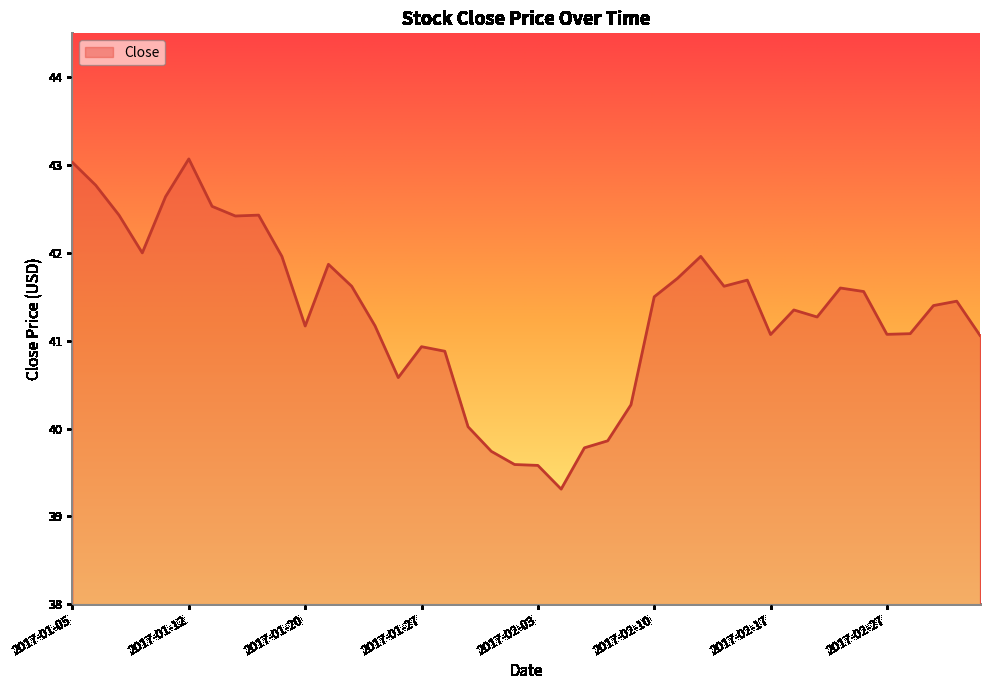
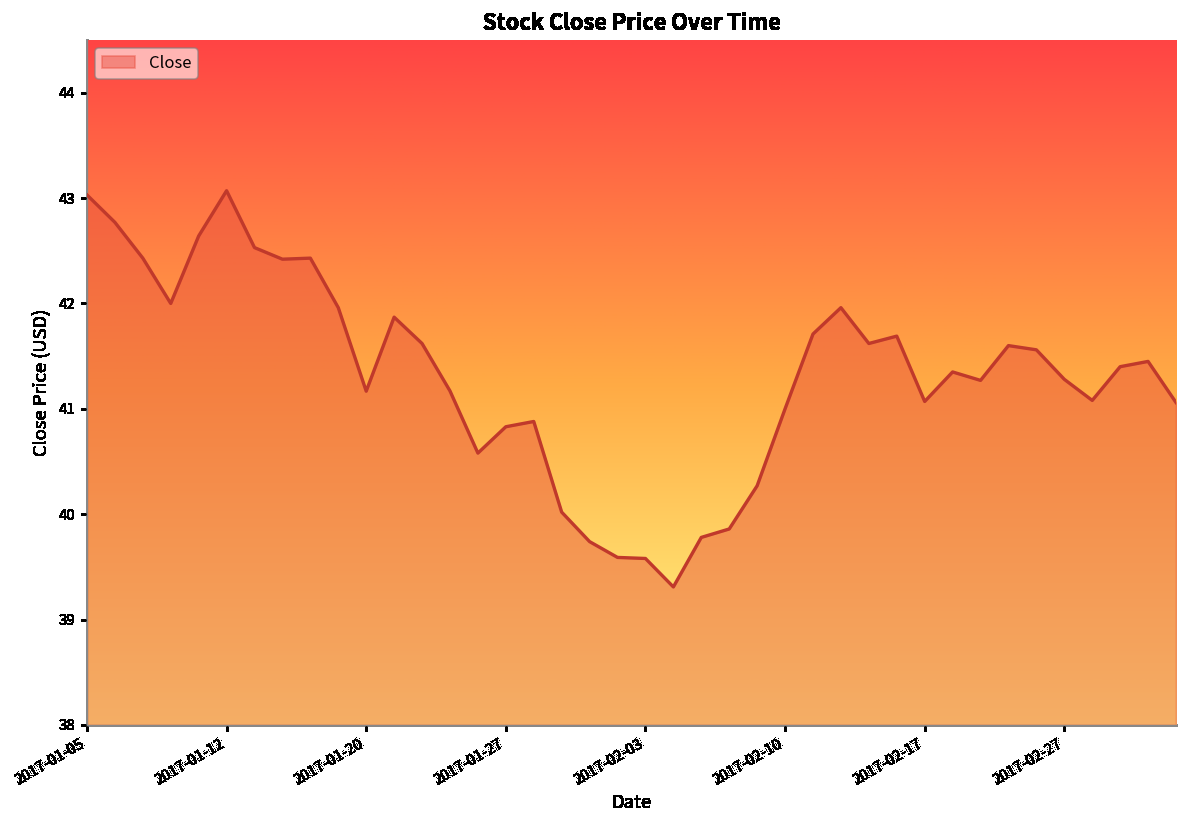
2017-01-27: 40.9 -> 40.8
2017-02-10: 41.5 -> 41.0
2017-02-27: 41.1 -> 41.3
